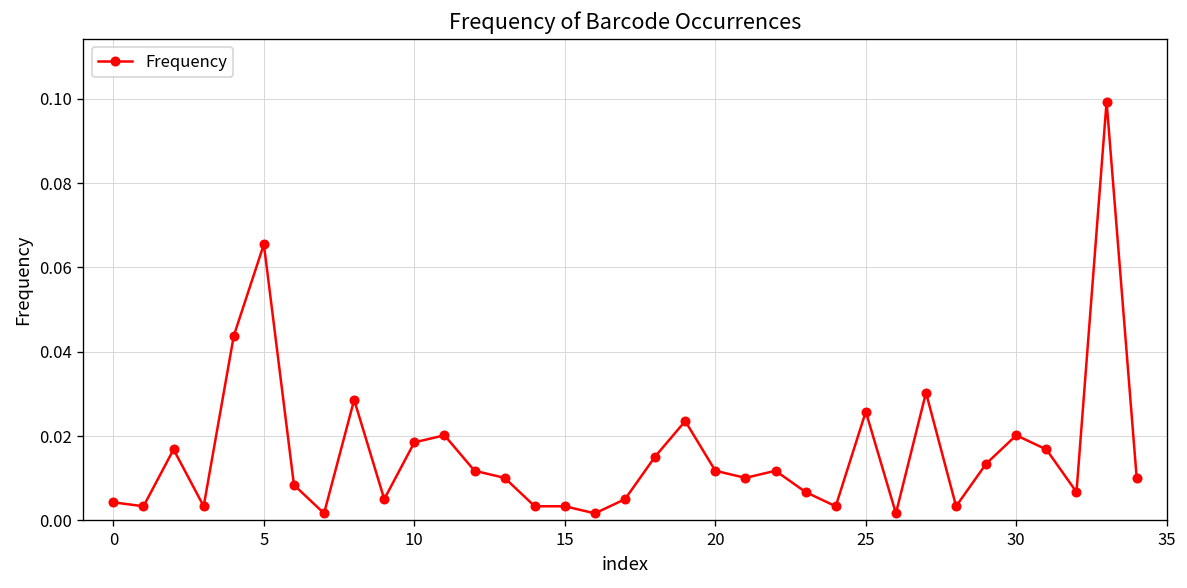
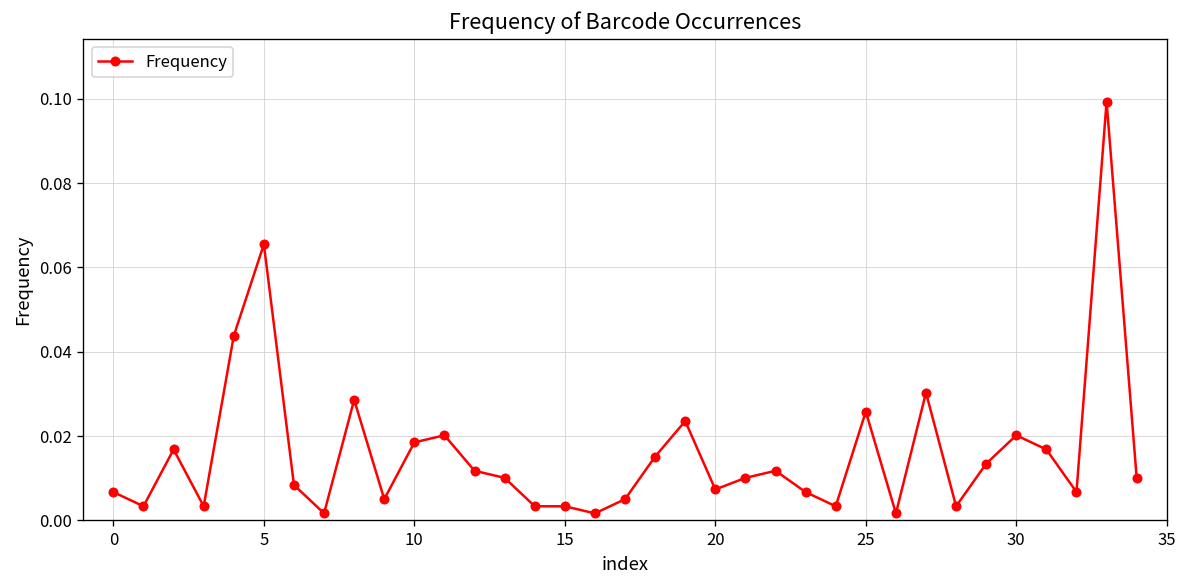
0: 0.004 -> 0.007
20: 0.012 -> 0.007
